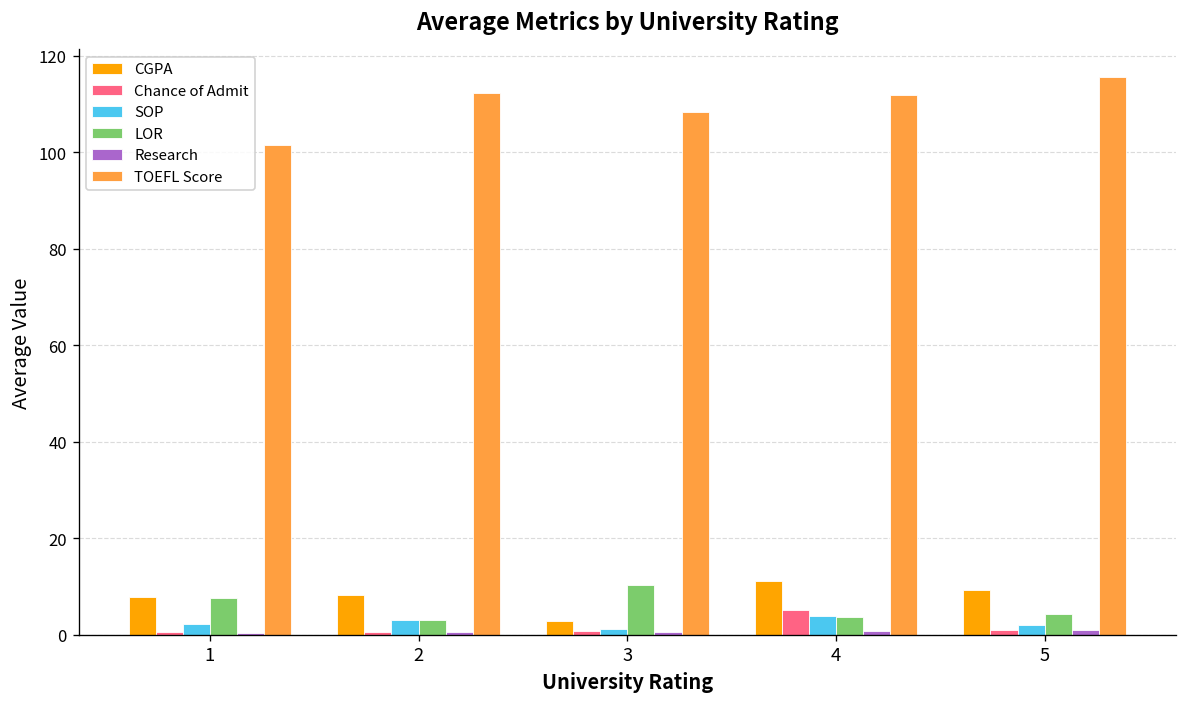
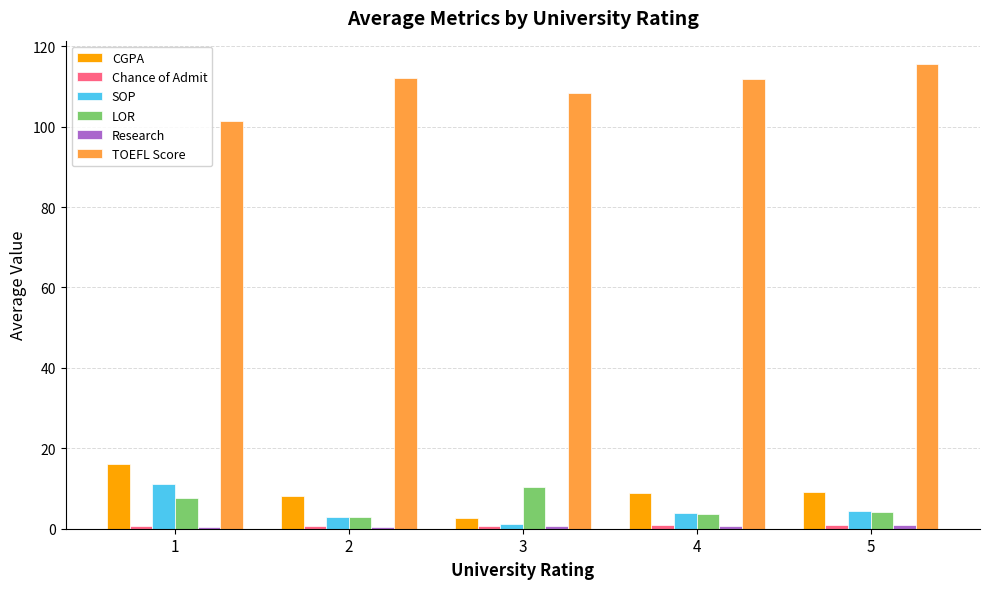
CGPA, 1: 8 -> 16
SOP, 1: 2 -> 11
CGPA, 4: 11 -> 9
Chance of Admit, 4: 5 -> 1
SOP, 5: 2 -> 4
